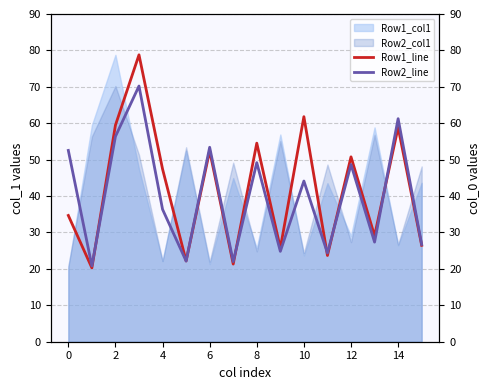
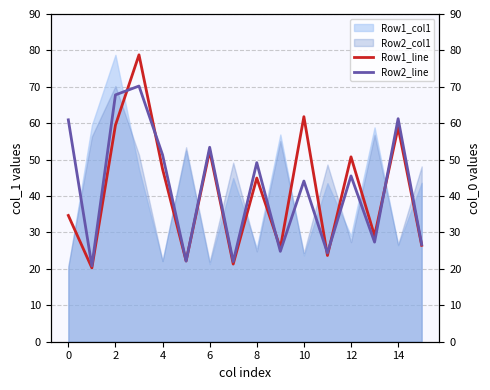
Row2_line, 0: 53 -> 61
Row2_line, 2: 56 -> 68
Row2_line, 4: 36 -> 51
Row1_line, 8: 55 -> 45
Row2_line, 12: 49 -> 46
